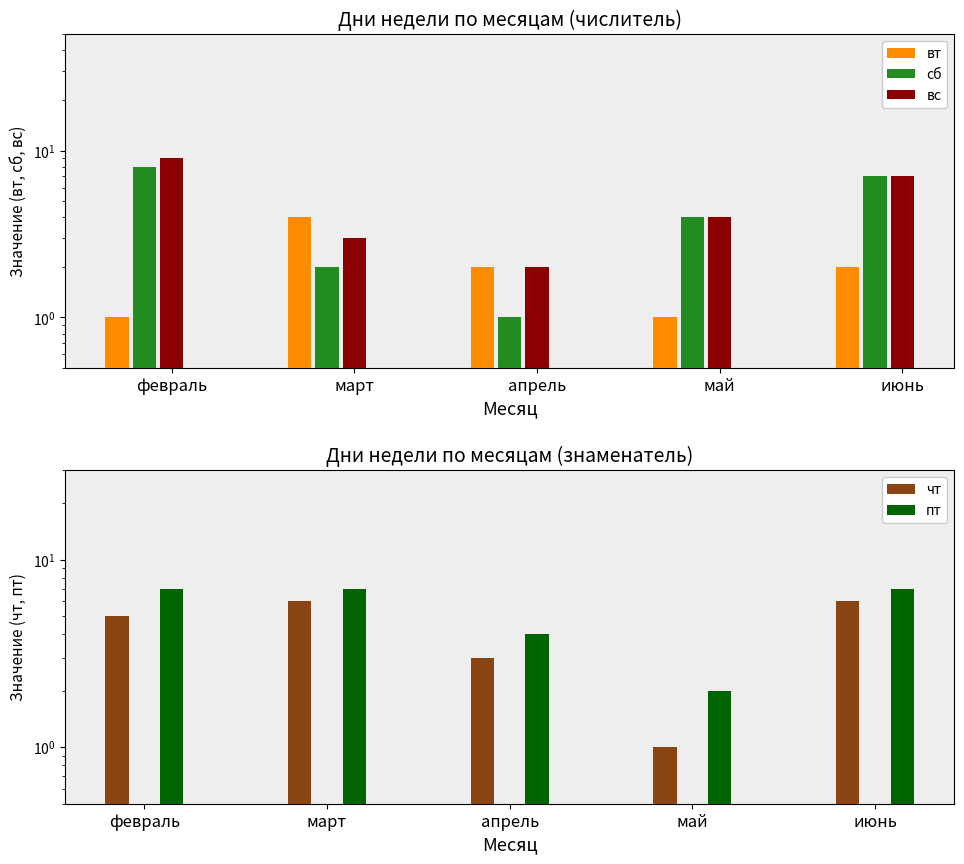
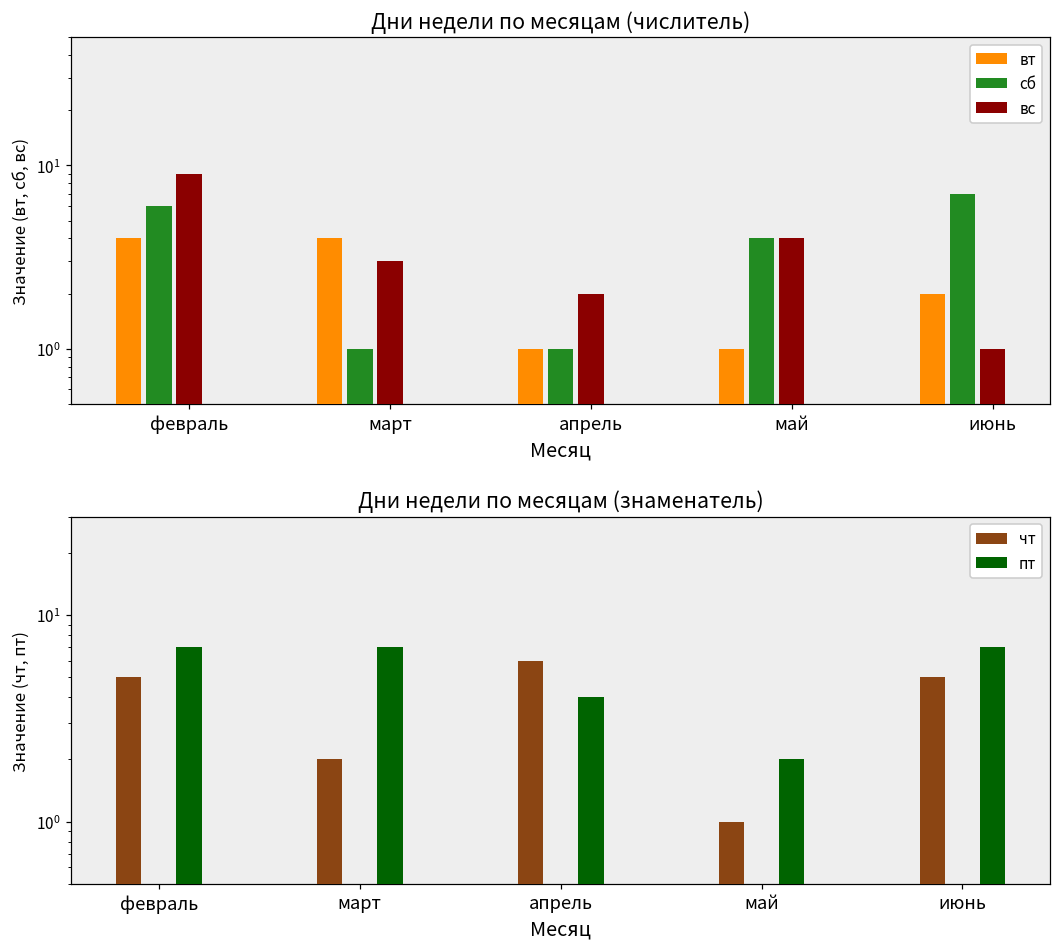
Дни недели по месяцам (числитель), вт, февраль: 1 -> 4
Дни недели по месяцам (числитель), сб, февраль: 8 -> 6
Дни недели по месяцам (числитель), сб, март: 2 -> 1
Дни недели по месяцам (числитель), вт, апрель: 2 -> 1
Дни недели по месяцам (числитель), вс, июнь: 7 -> 1
Дни недели по месяцам (знаменатель), чт, март: 6 -> 2
Дни недели по месяцам (знаменатель), чт, апрель: 3 -> 6
Дни недели по месяцам (знаменатель), чт, июнь: 6 -> 5
